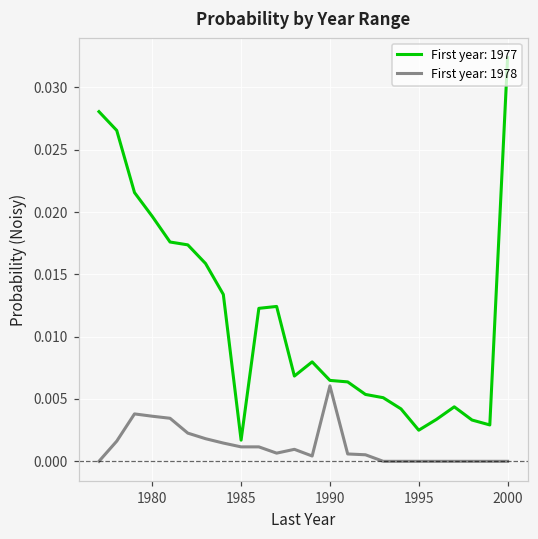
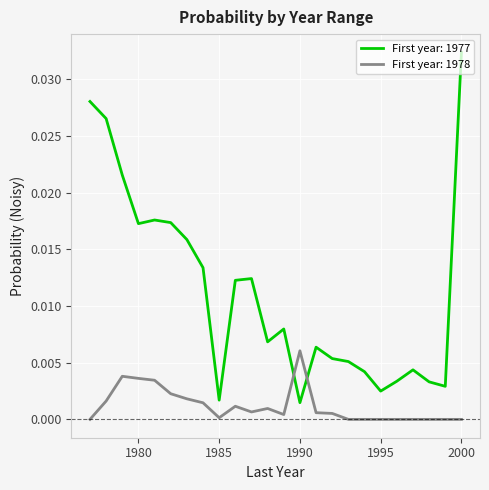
First year: 1977, 1980: 0.0196 -> 0.0173
First year: 1978, 1985: 0.0012 -> 0.0001
First year: 1977, 1990: 0.0065 -> 0.0015
